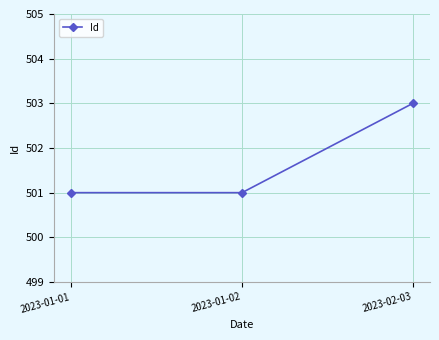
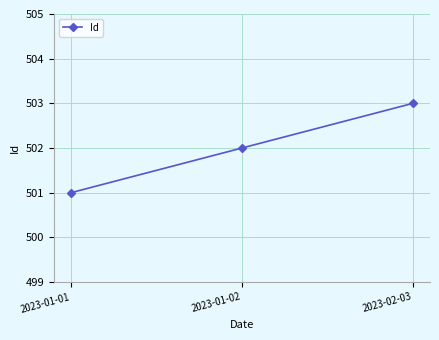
2023-01-02: 501 -> 502
